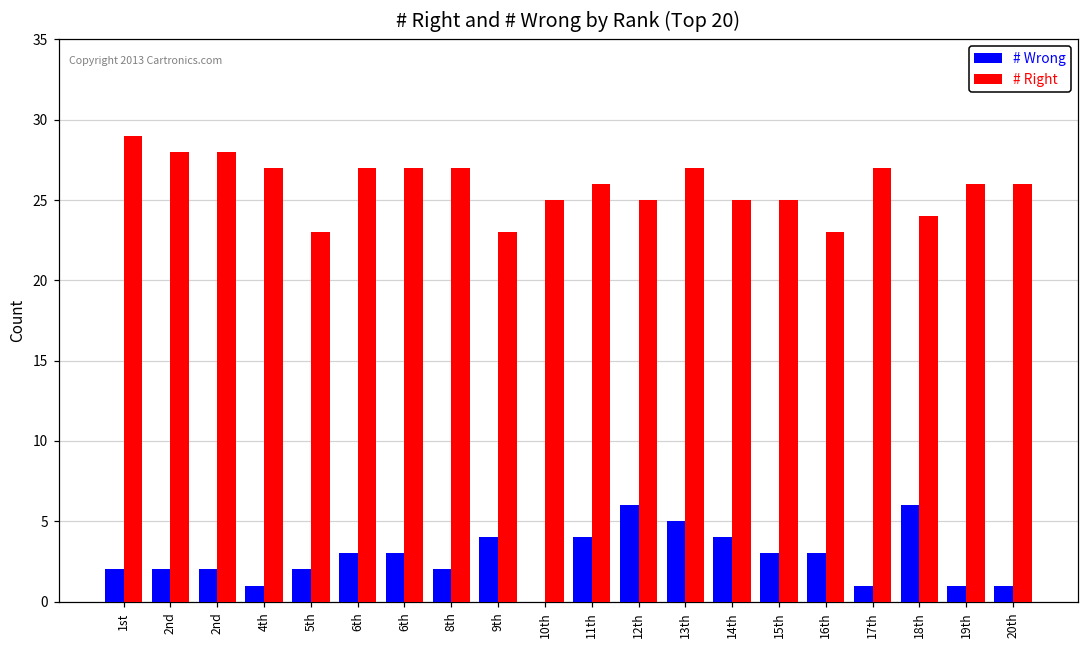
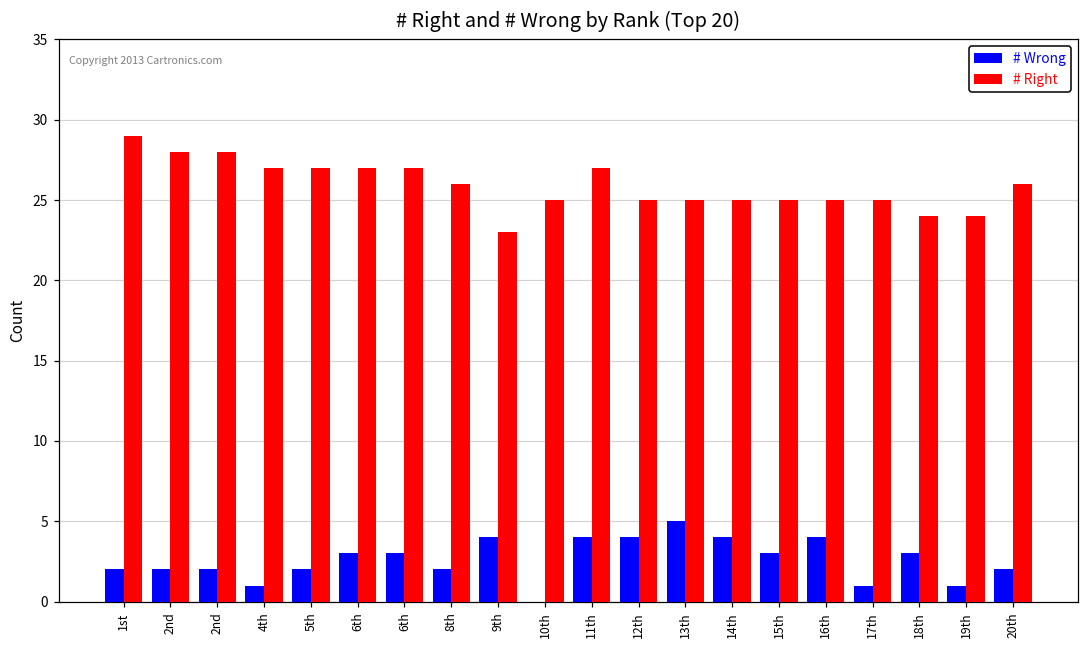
# Right, 5th: 23 -> 27
# Right, 8th: 27 -> 26
# Right, 11th: 26 -> 27
# Wrong, 12th: 6 -> 4
# Right, 13th: 27 -> 25
# Wrong, 16th: 3 -> 4
# Right, 16th: 23 -> 25
# Right, 17th: 27 -> 25
# Wrong, 18th: 6 -> 3
# Right, 19th: 26 -> 24
# Wrong, 20th: 1 -> 2
